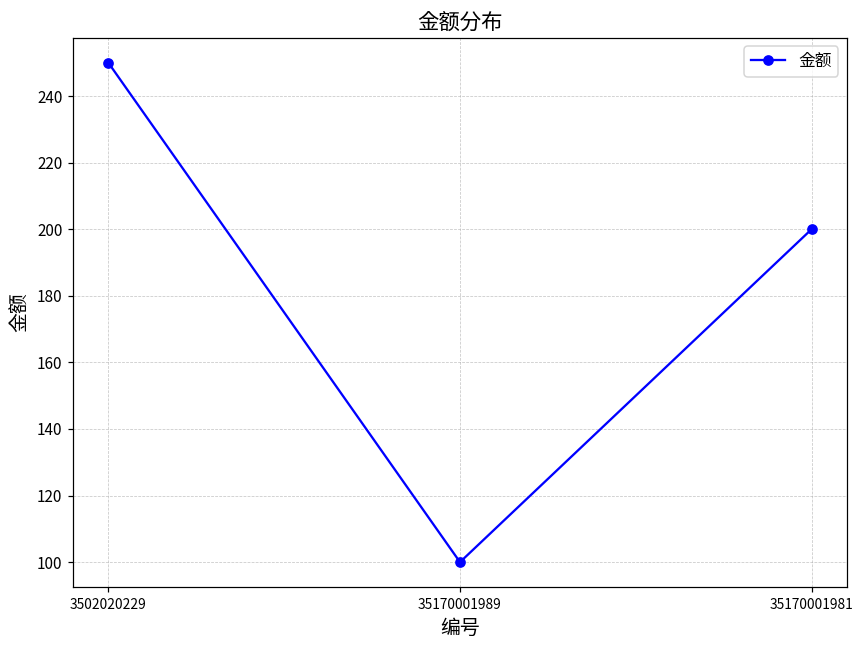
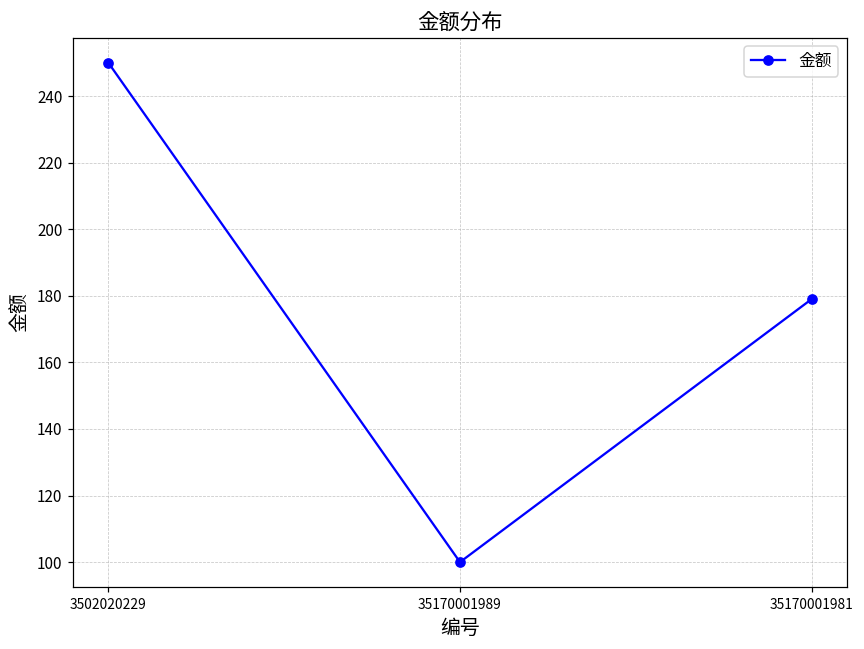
35170001981: 200 -> 179
